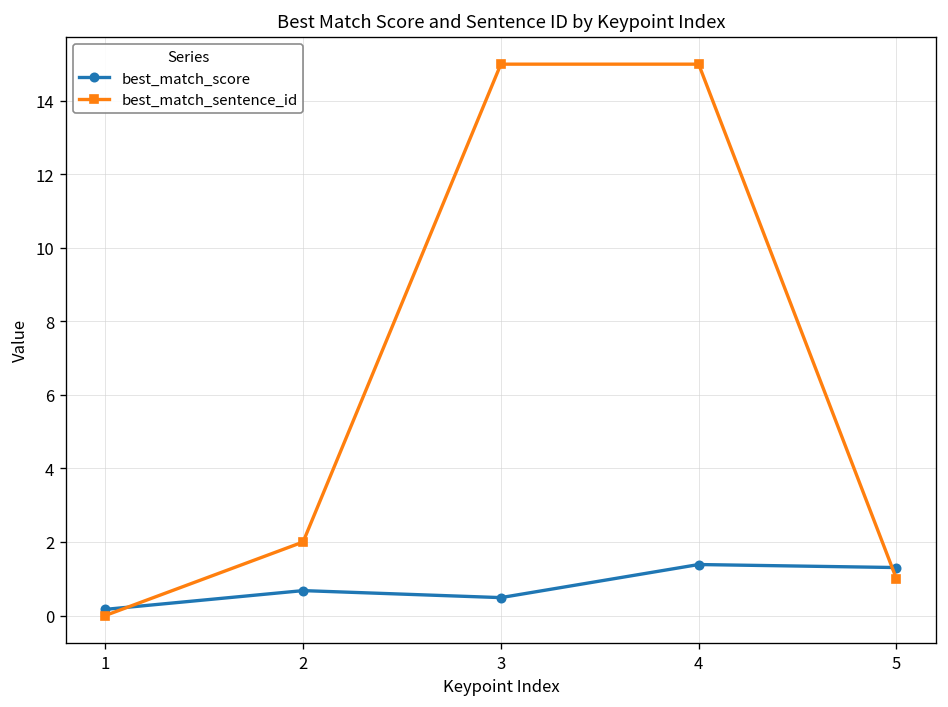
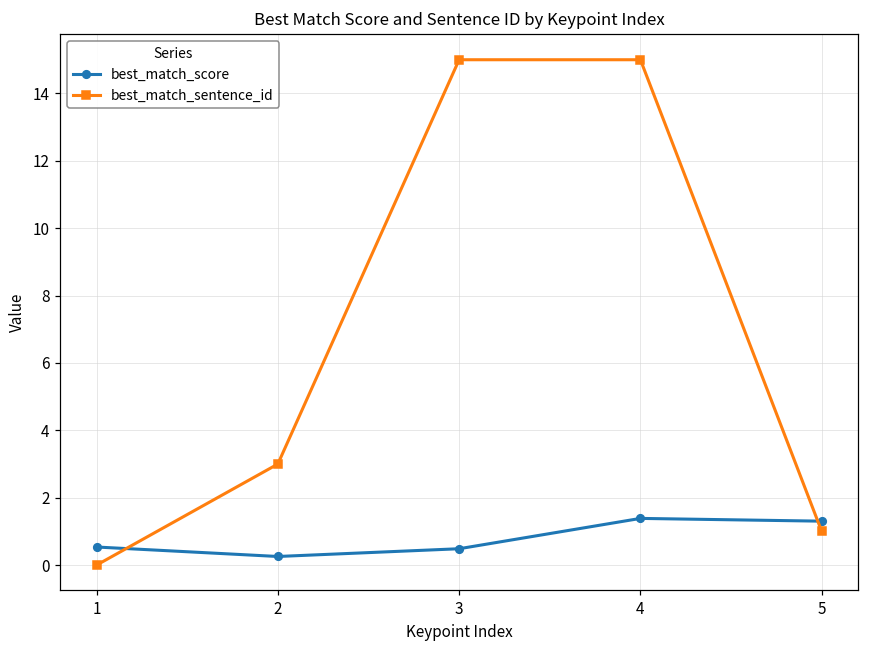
best_match_score, 1: 0.2 -> 0.5
best_match_score, 2: 0.7 -> 0.3
best_match_sentence_id, 2: 2 -> 3
